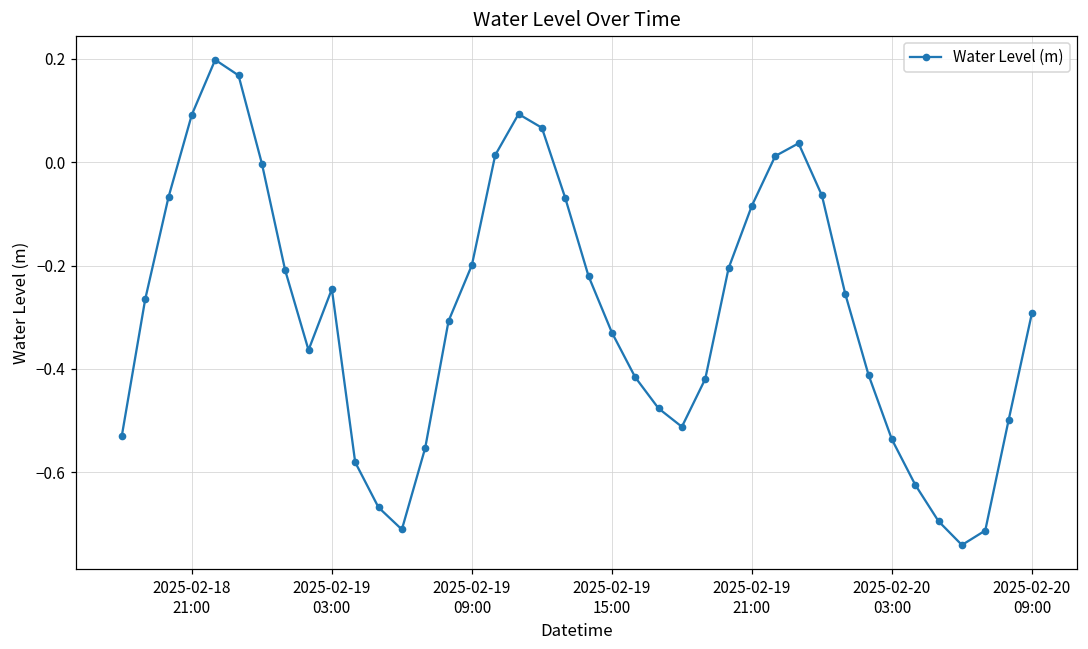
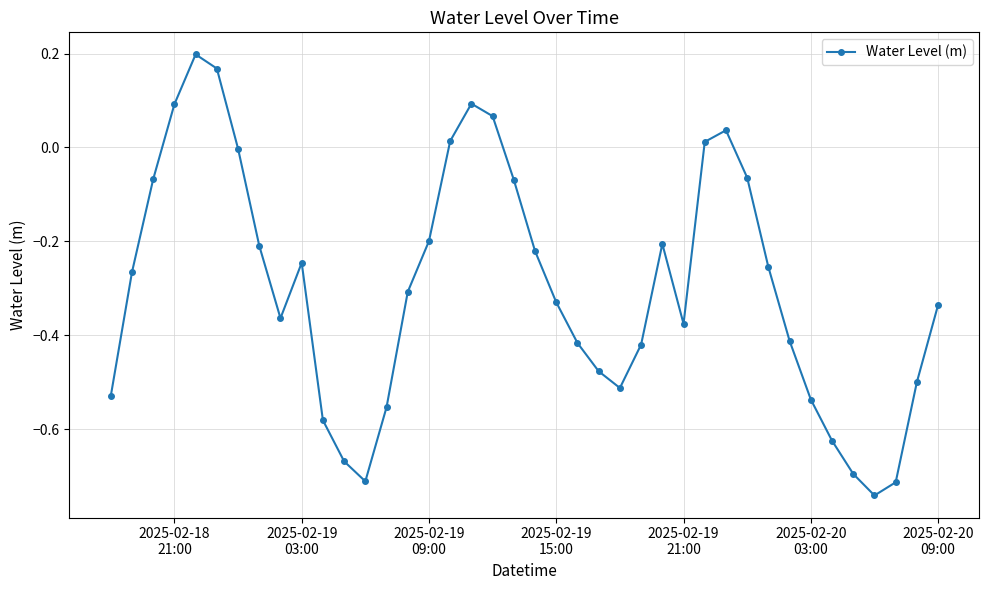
2025-02-19 21:00: -0.08 -> -0.38
2025-02-20 09:00: -0.29 -> -0.34
